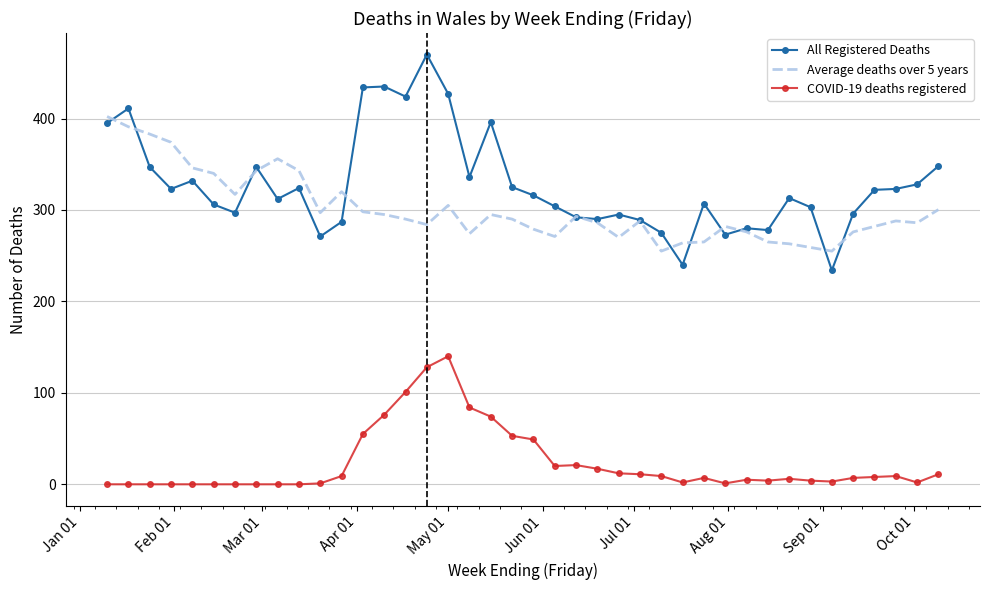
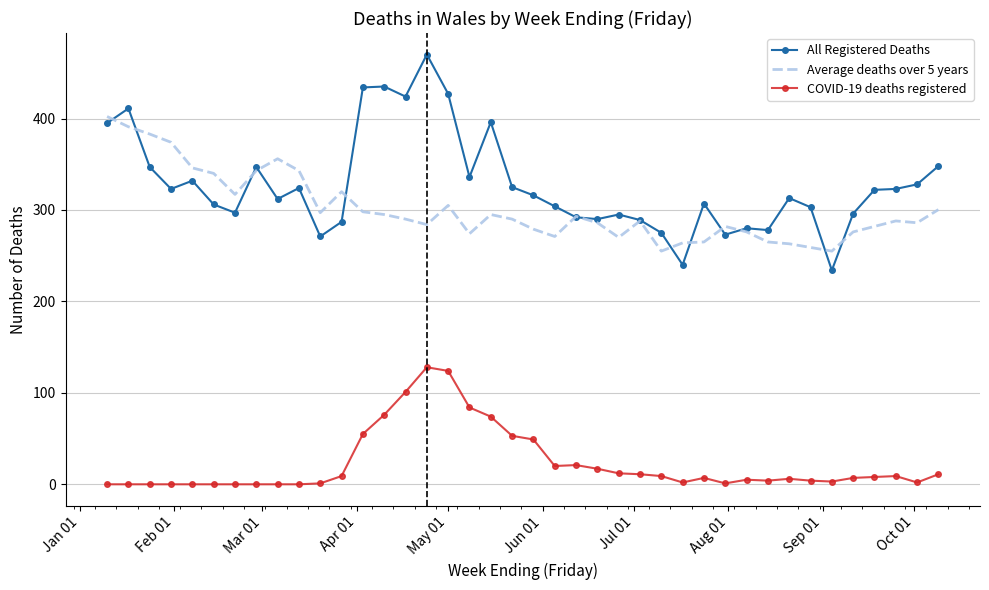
COVID-19 deaths registered, May 01: 140 -> 120
